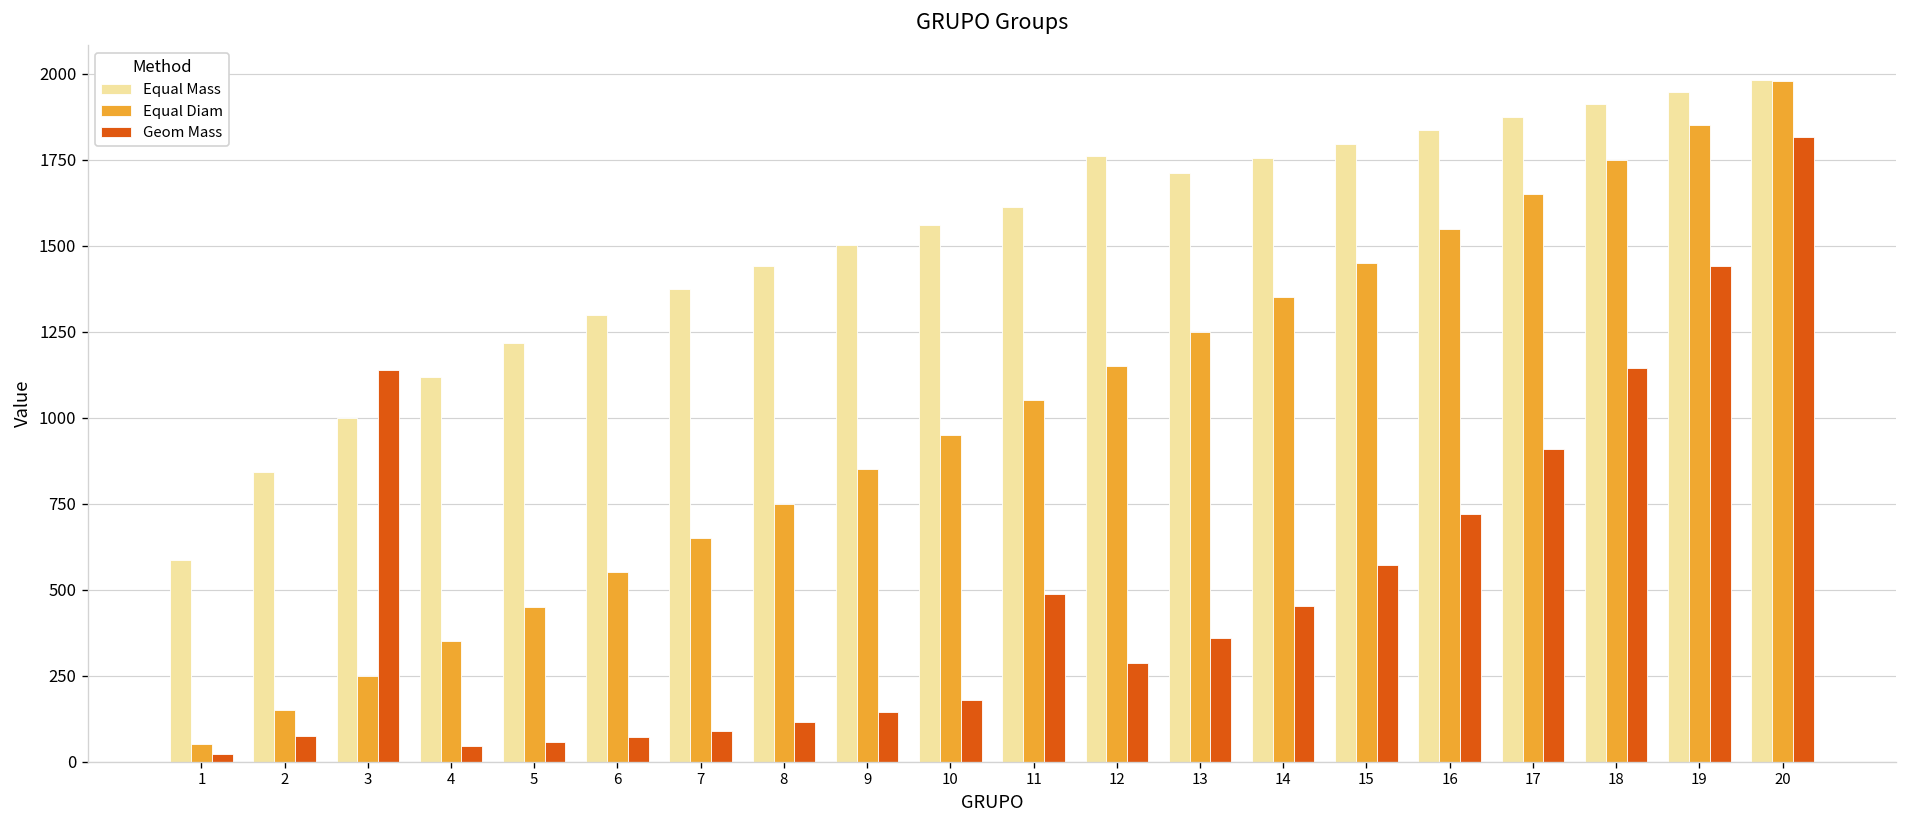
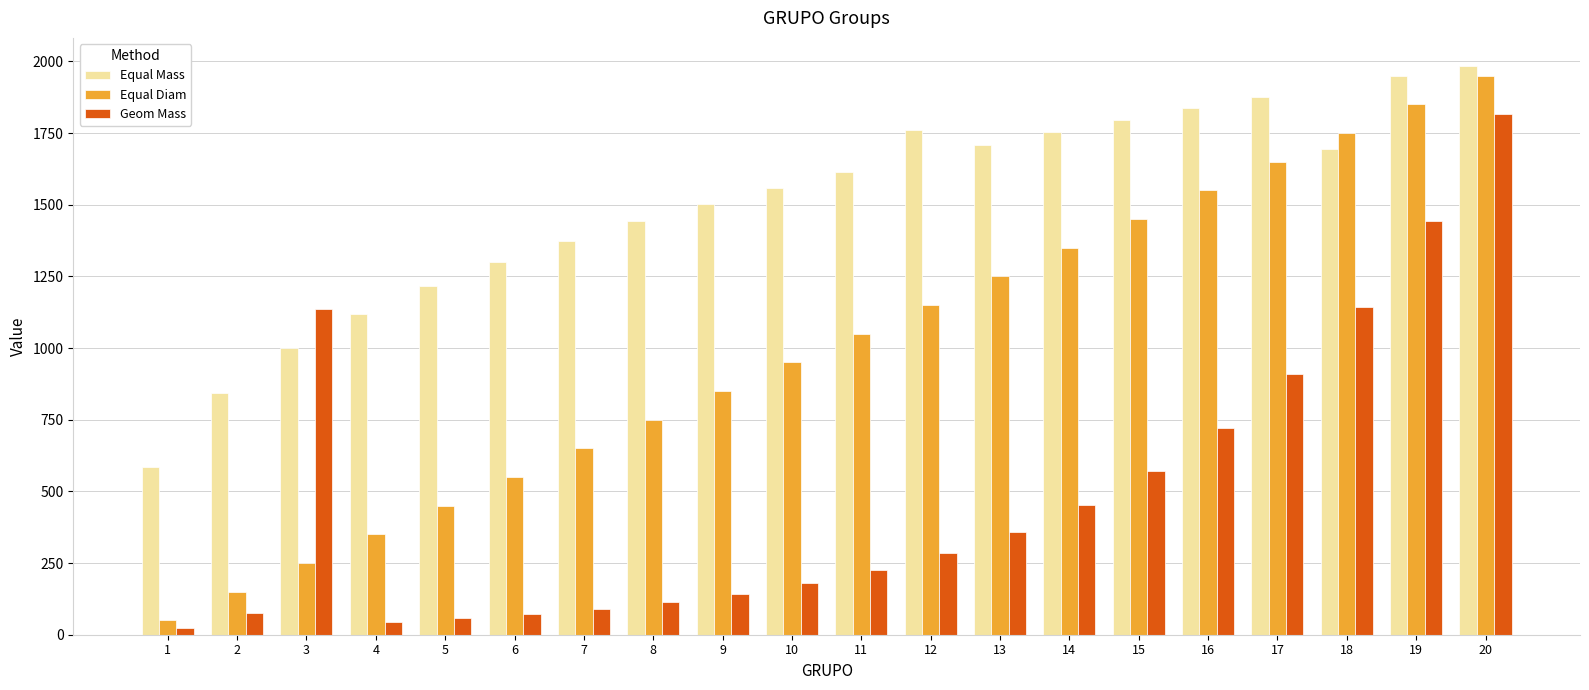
Geom Mass, 11: 490 -> 230
Equal Mass, 18: 1910 -> 1690
Equal Diam, 20: 1980 -> 1950
